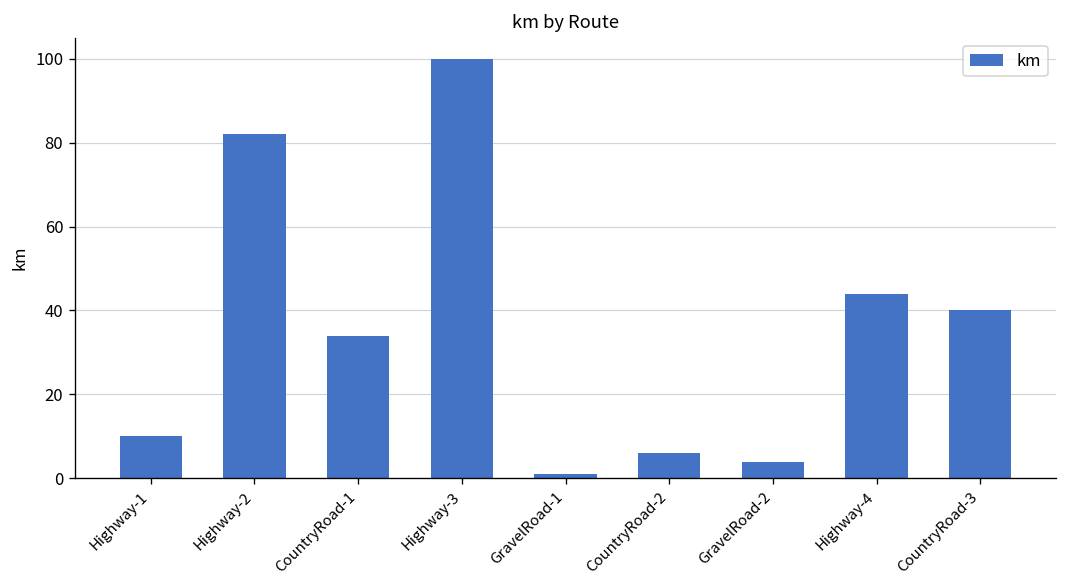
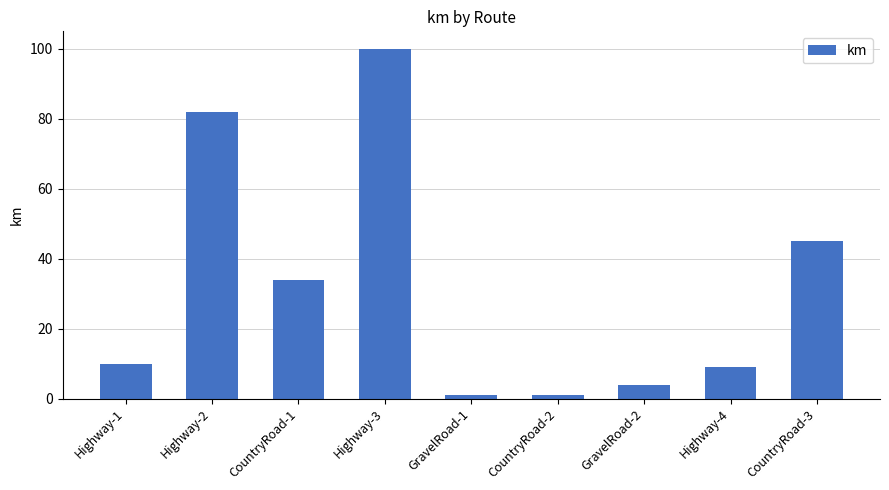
CountryRoad-2: 6 -> 1
Highway-4: 44 -> 9
CountryRoad-3: 40 -> 45
